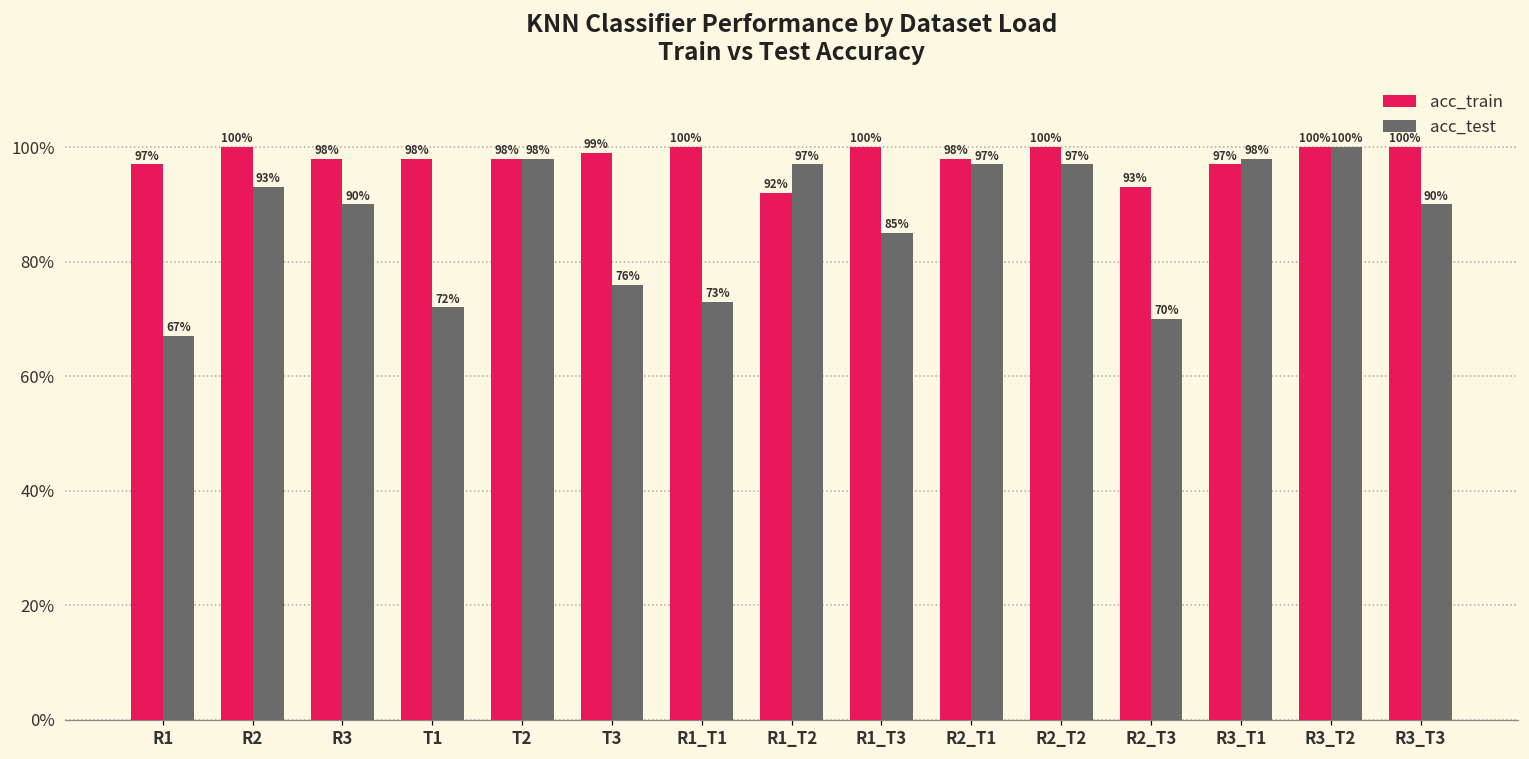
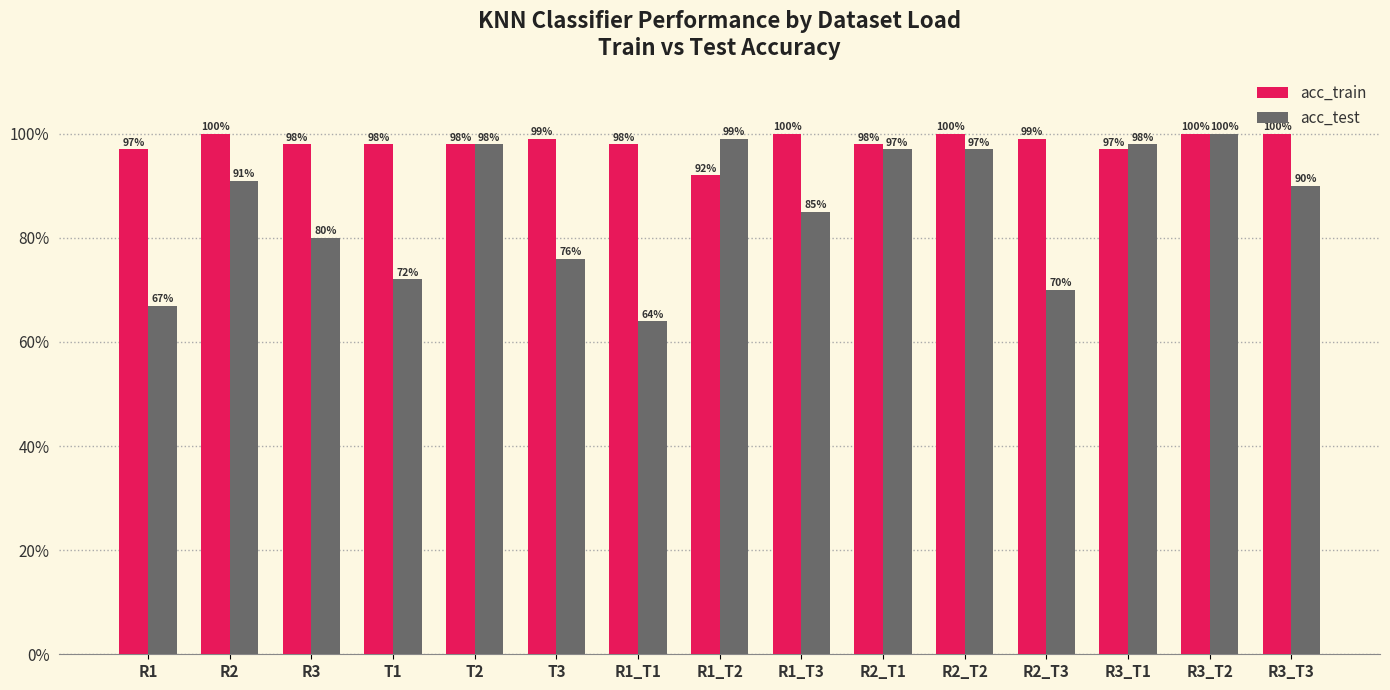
acc_test, R2: 93% -> 91%
acc_test, R3: 90% -> 80%
acc_train, R1_T1: 100% -> 98%
acc_test, R1_T1: 73% -> 64%
acc_test, R1_T2: 97% -> 99%
acc_train, R2_T3: 93% -> 99%
